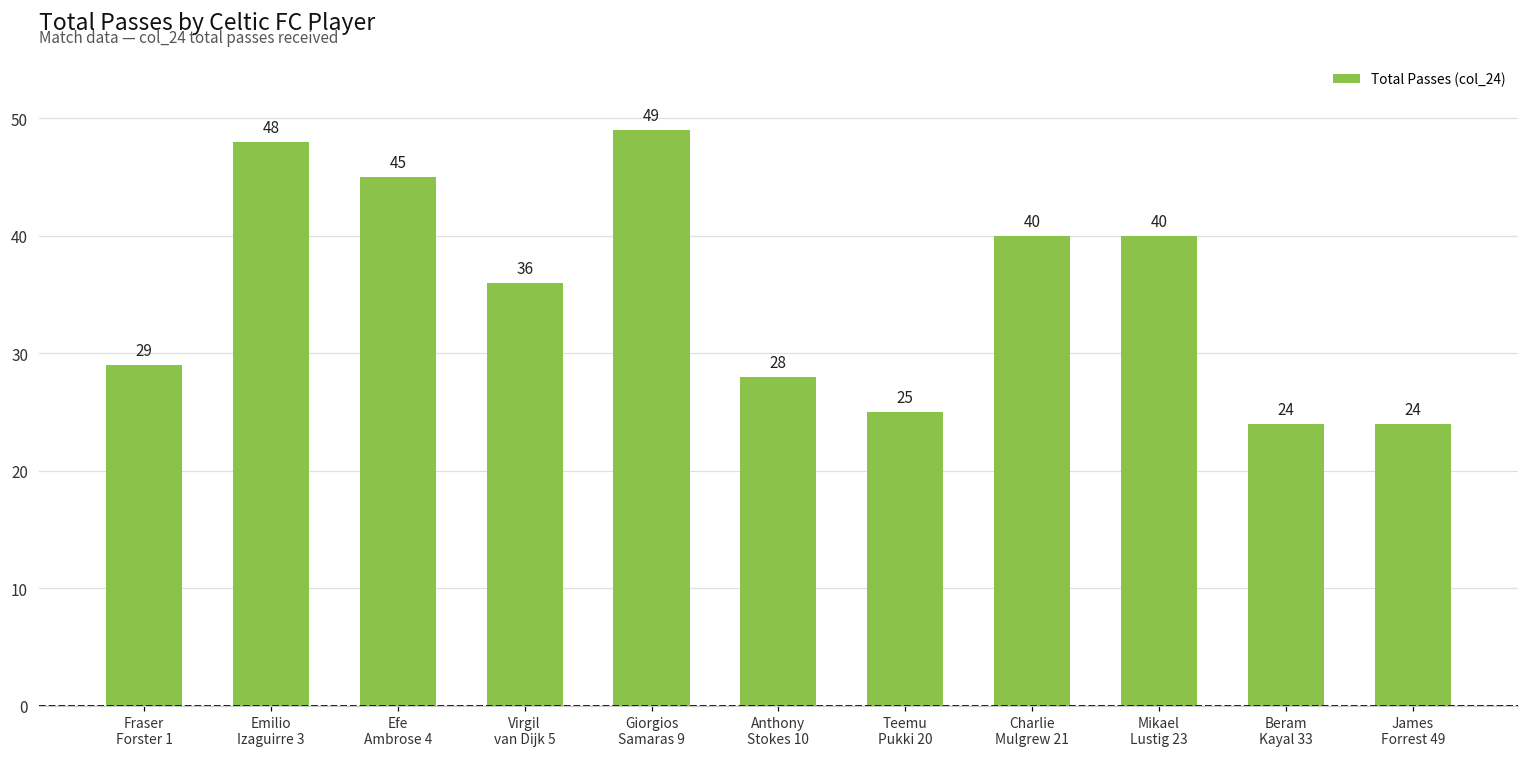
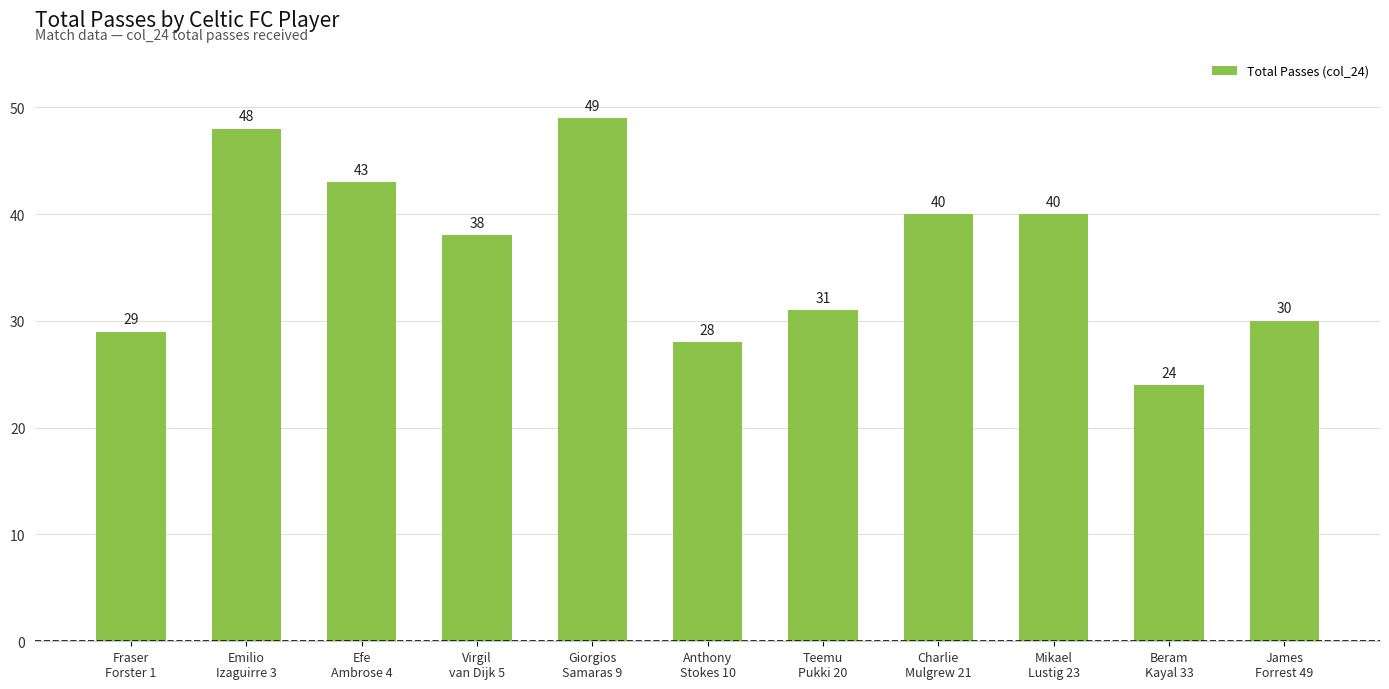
Efe Ambrose 4: 45 -> 43
Virgil van Dijk 5: 36 -> 38
Teemu Pukki 20: 25 -> 31
James Forrest 49: 24 -> 30
